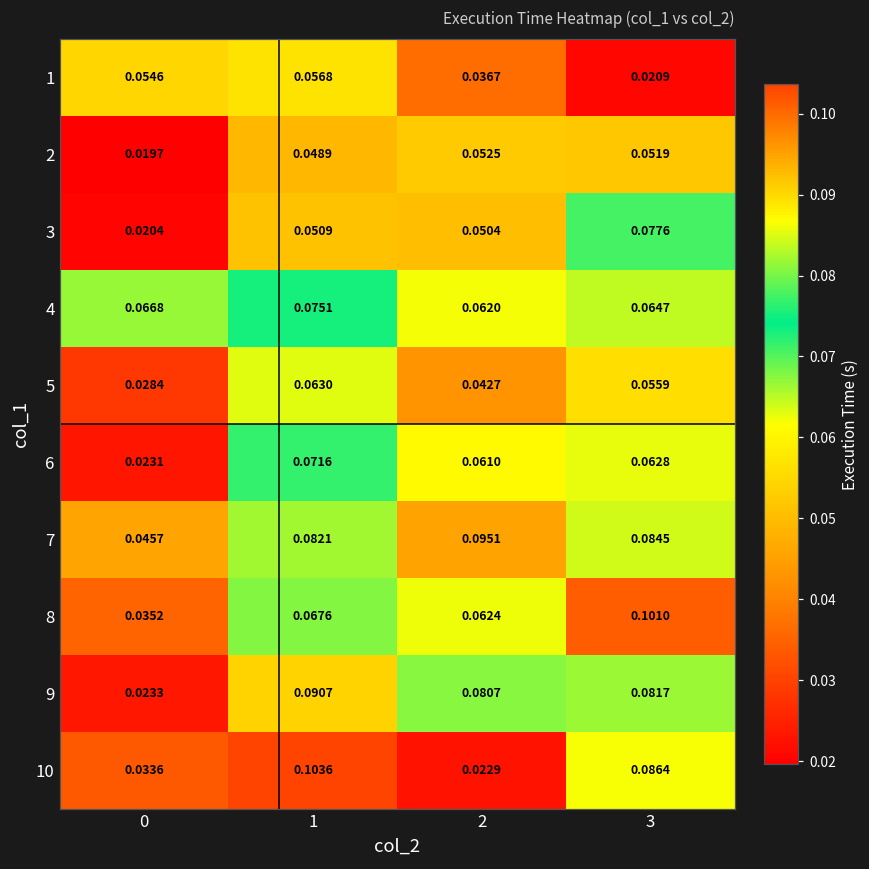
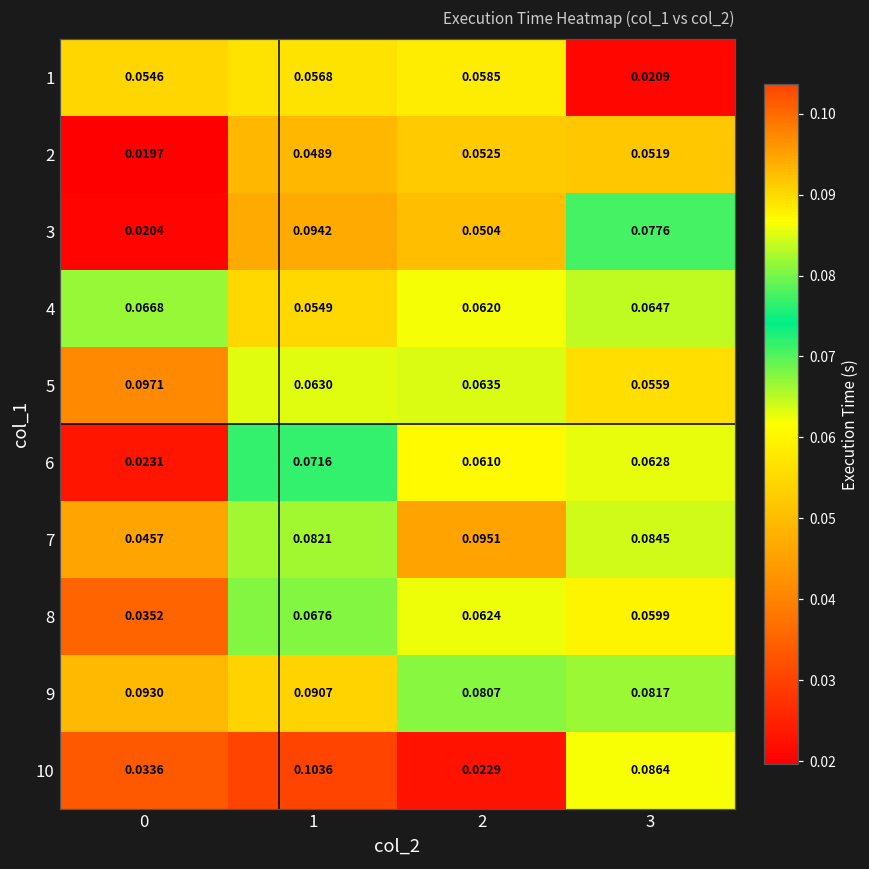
1, 2: 0.0367 -> 0.0585
3, 1: 0.0509 -> 0.0942
4, 1: 0.0751 -> 0.0549
5, 0: 0.0284 -> 0.0971
5, 2: 0.0427 -> 0.0635
8, 3: 0.1010 -> 0.0599
9, 0: 0.0233 -> 0.0930
